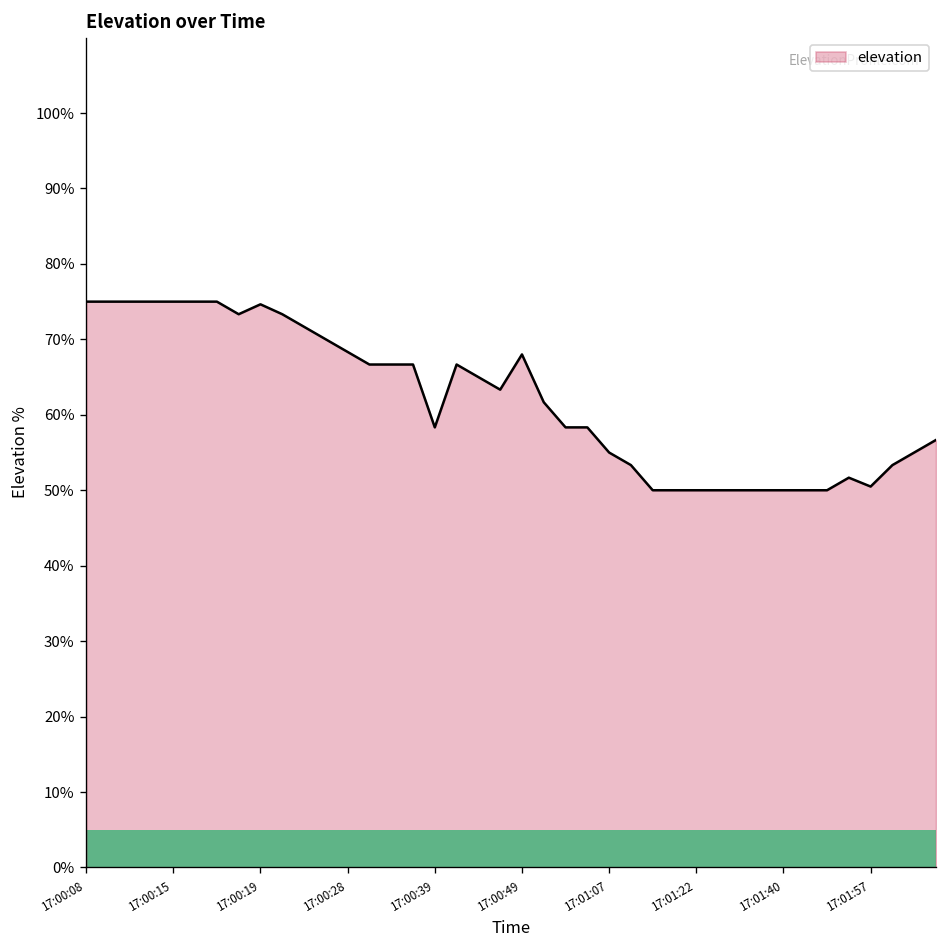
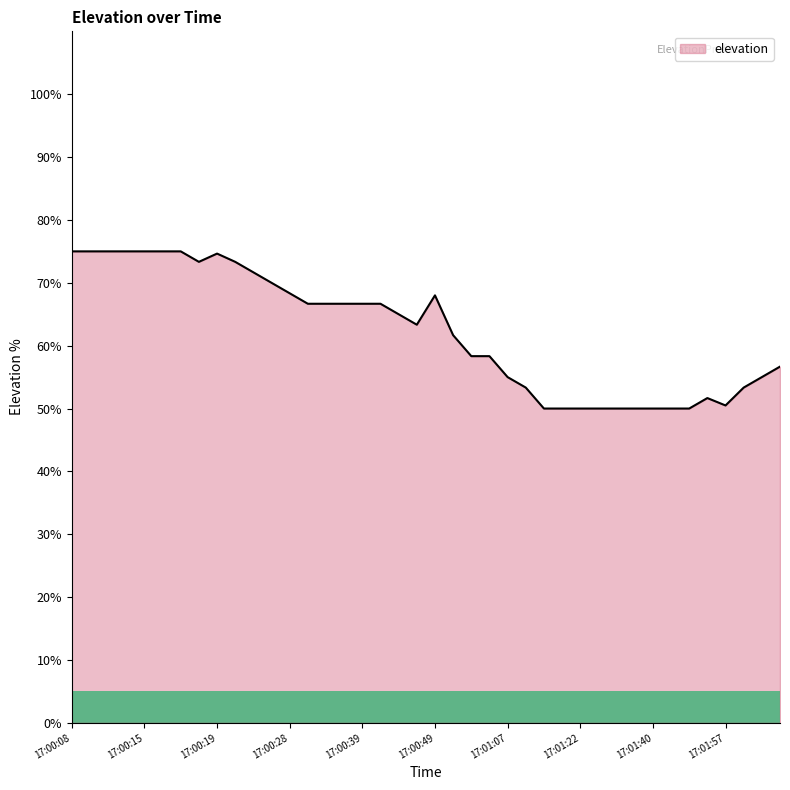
17:00:39: 58% -> 67%
